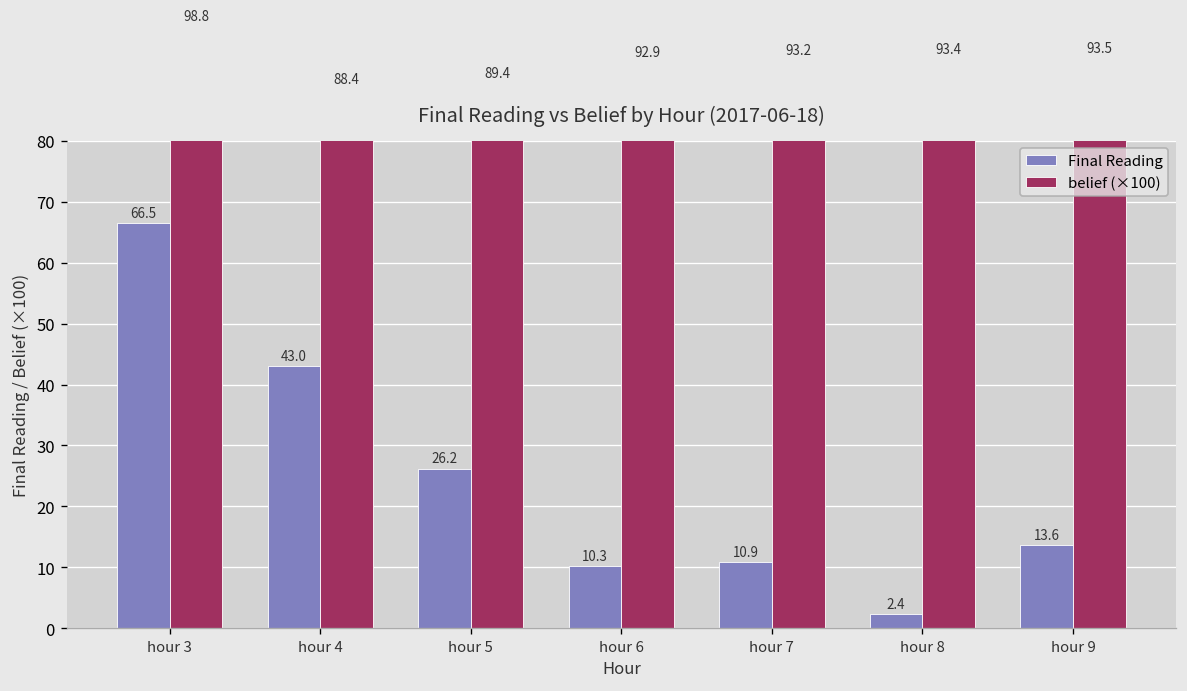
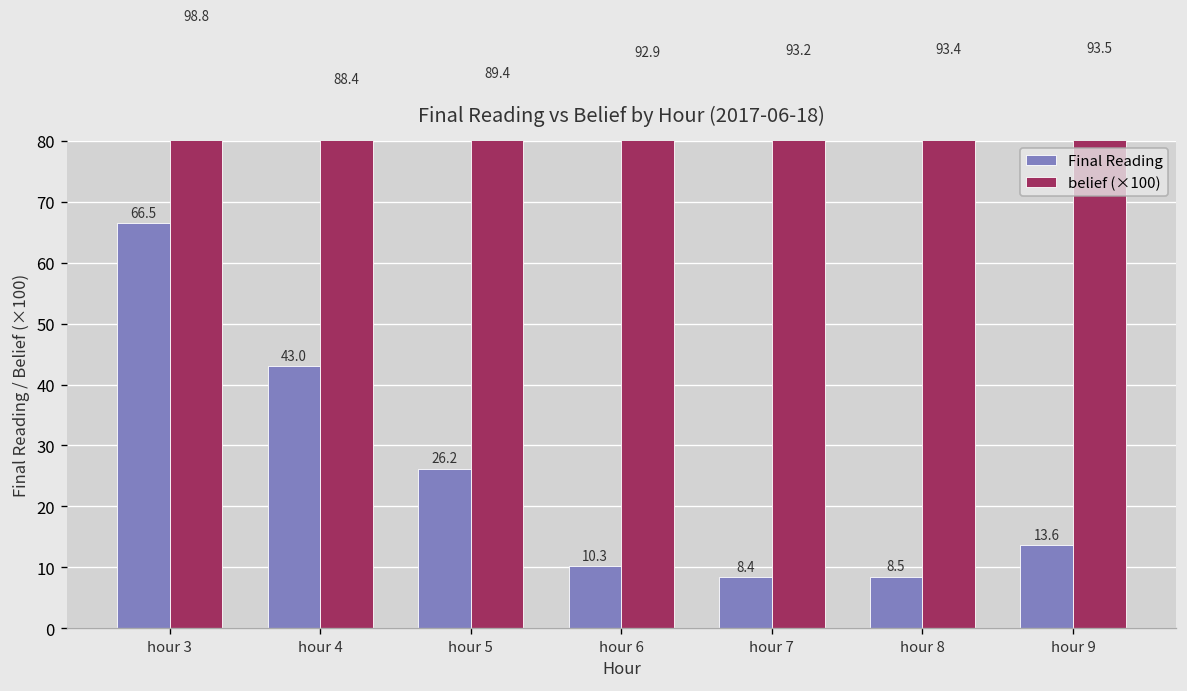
Final Reading, hour 7: 10.9 -> 8.4
Final Reading, hour 8: 2.4 -> 8.5
